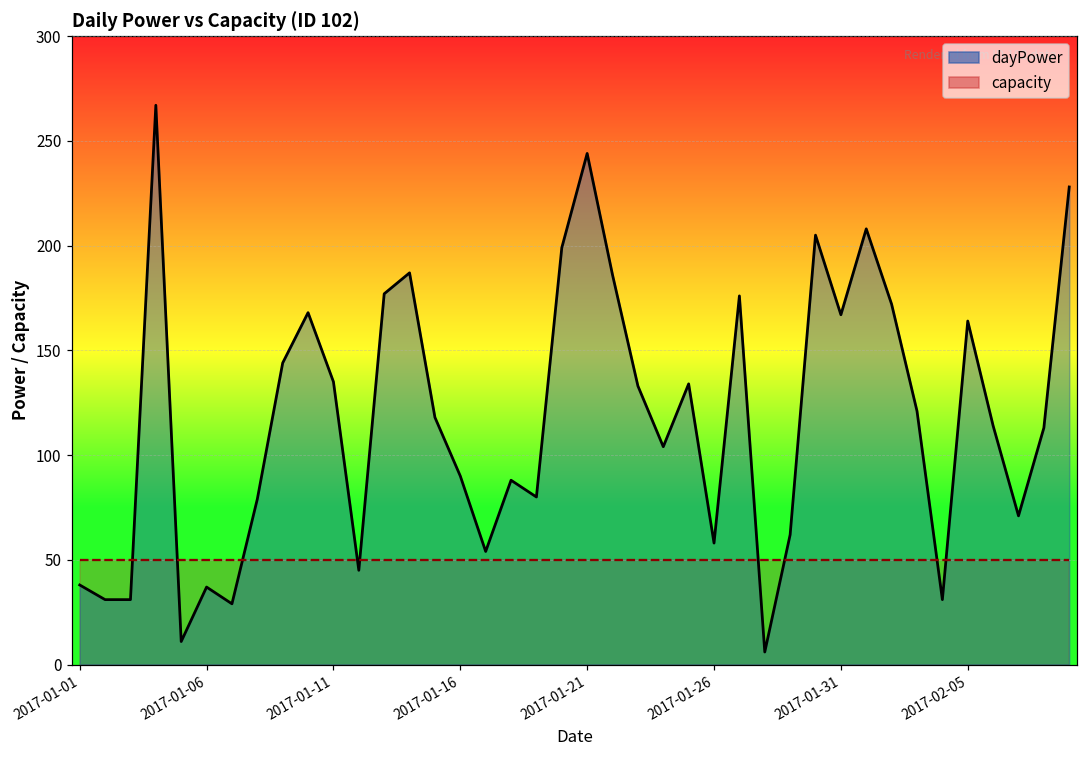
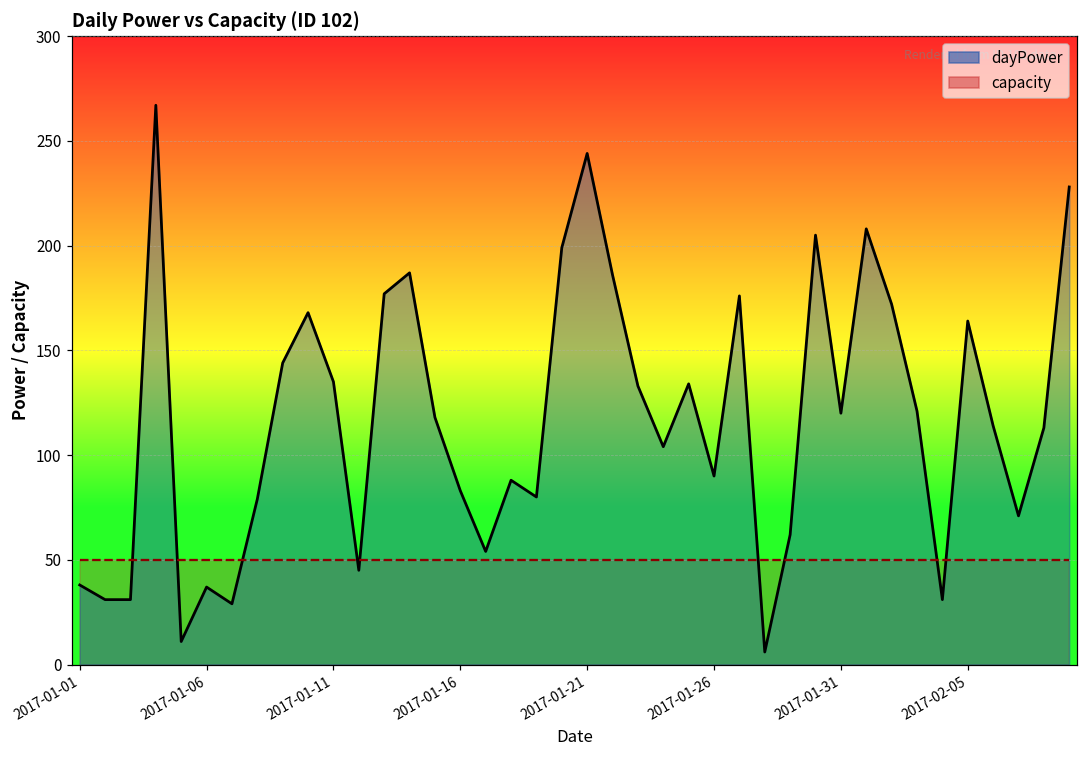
dayPower, 2017-01-16: 90 -> 83
dayPower, 2017-01-26: 58 -> 90
dayPower, 2017-01-31: 167 -> 120
